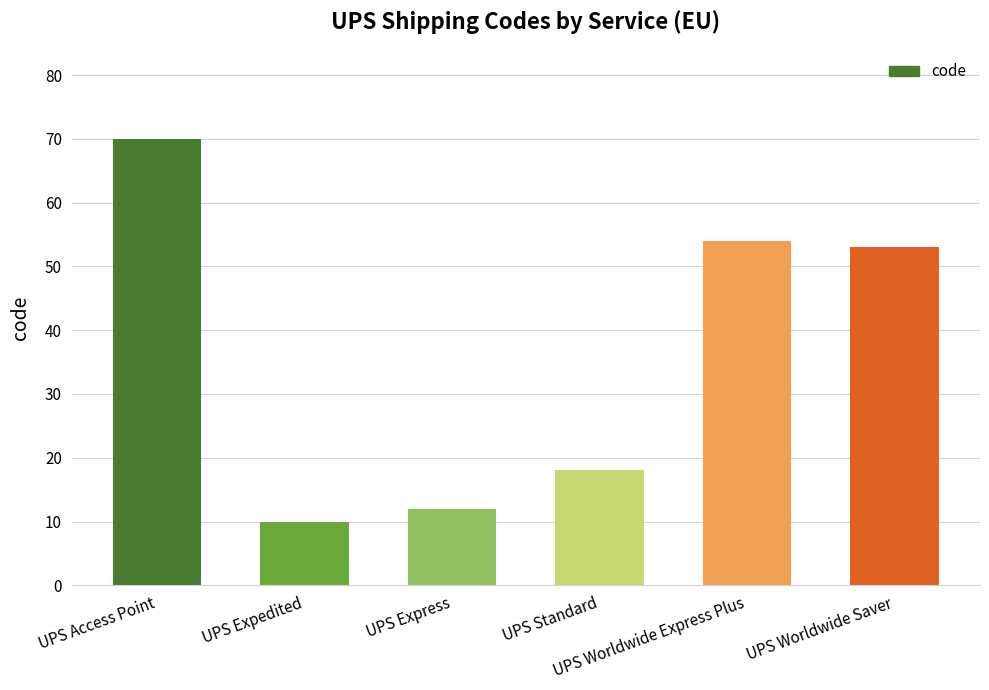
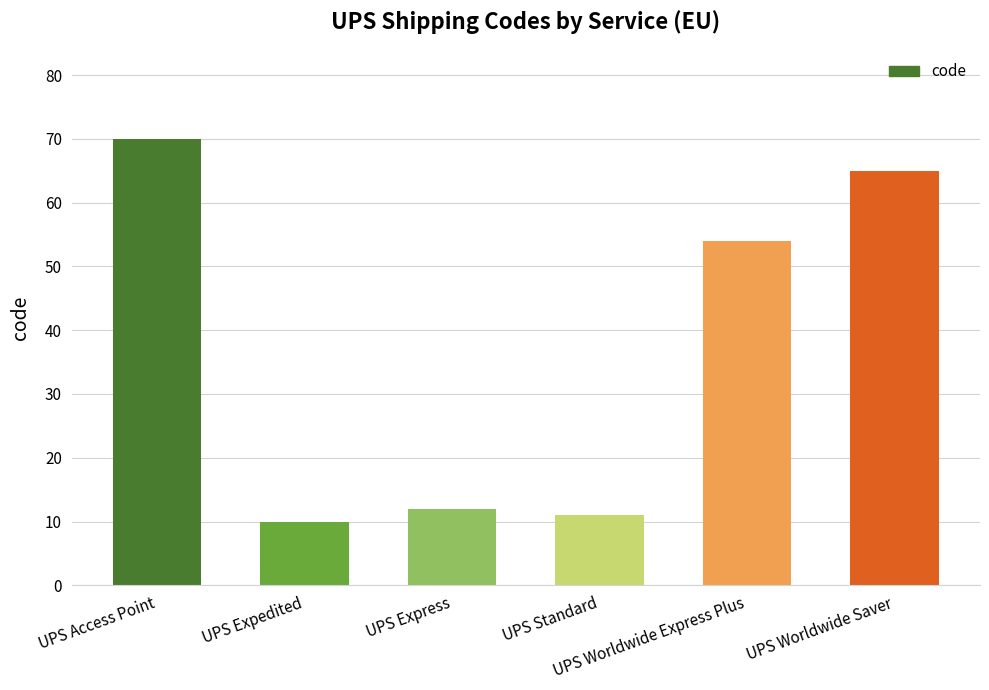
UPS Standard: 18 -> 11
UPS Worldwide Saver: 53 -> 65
